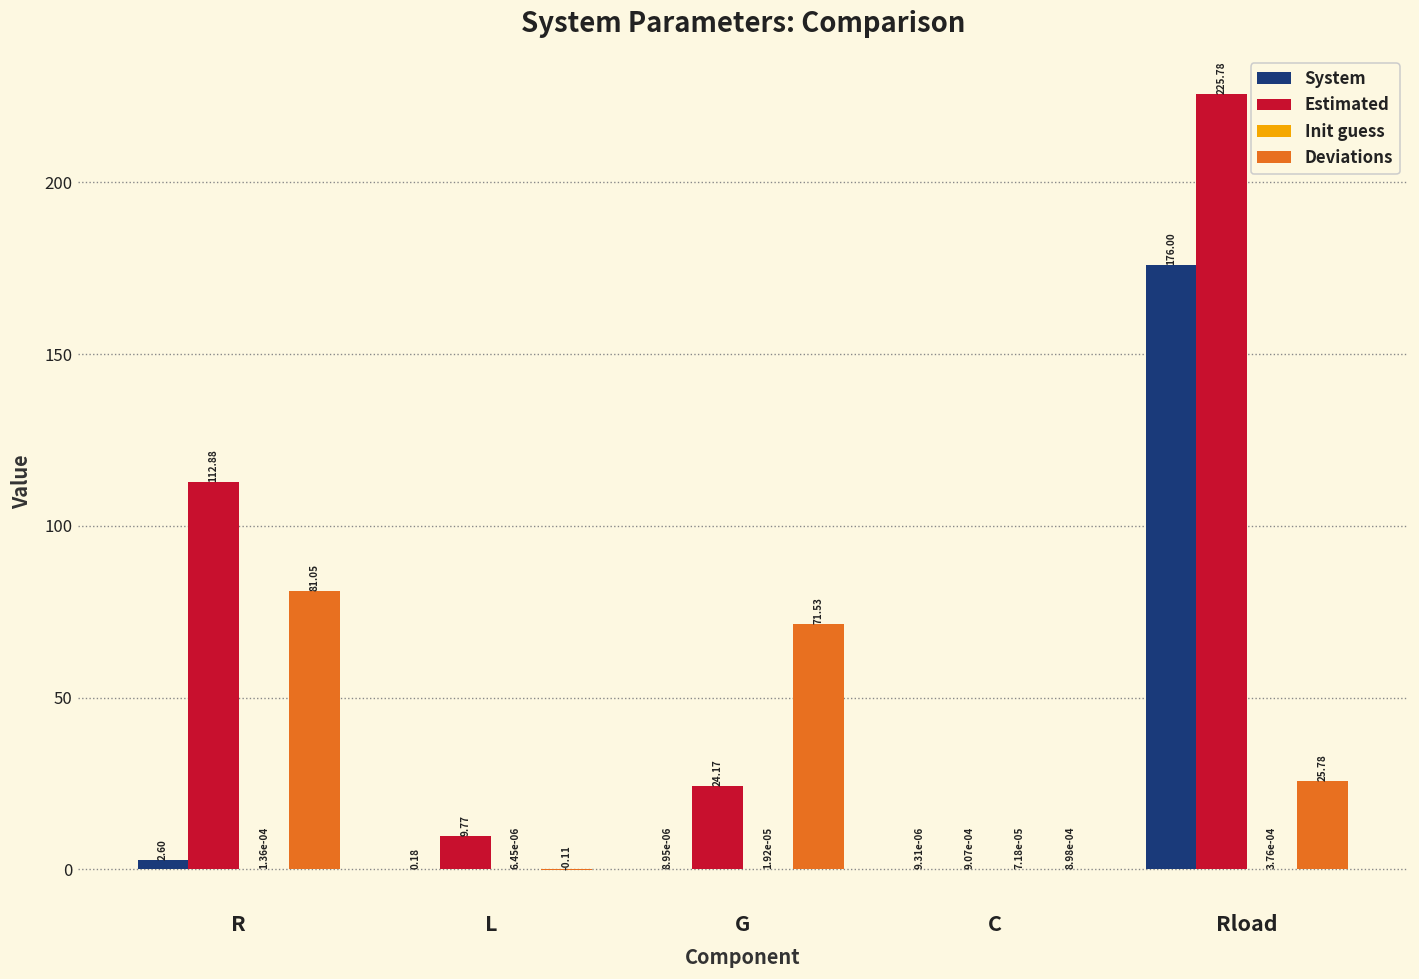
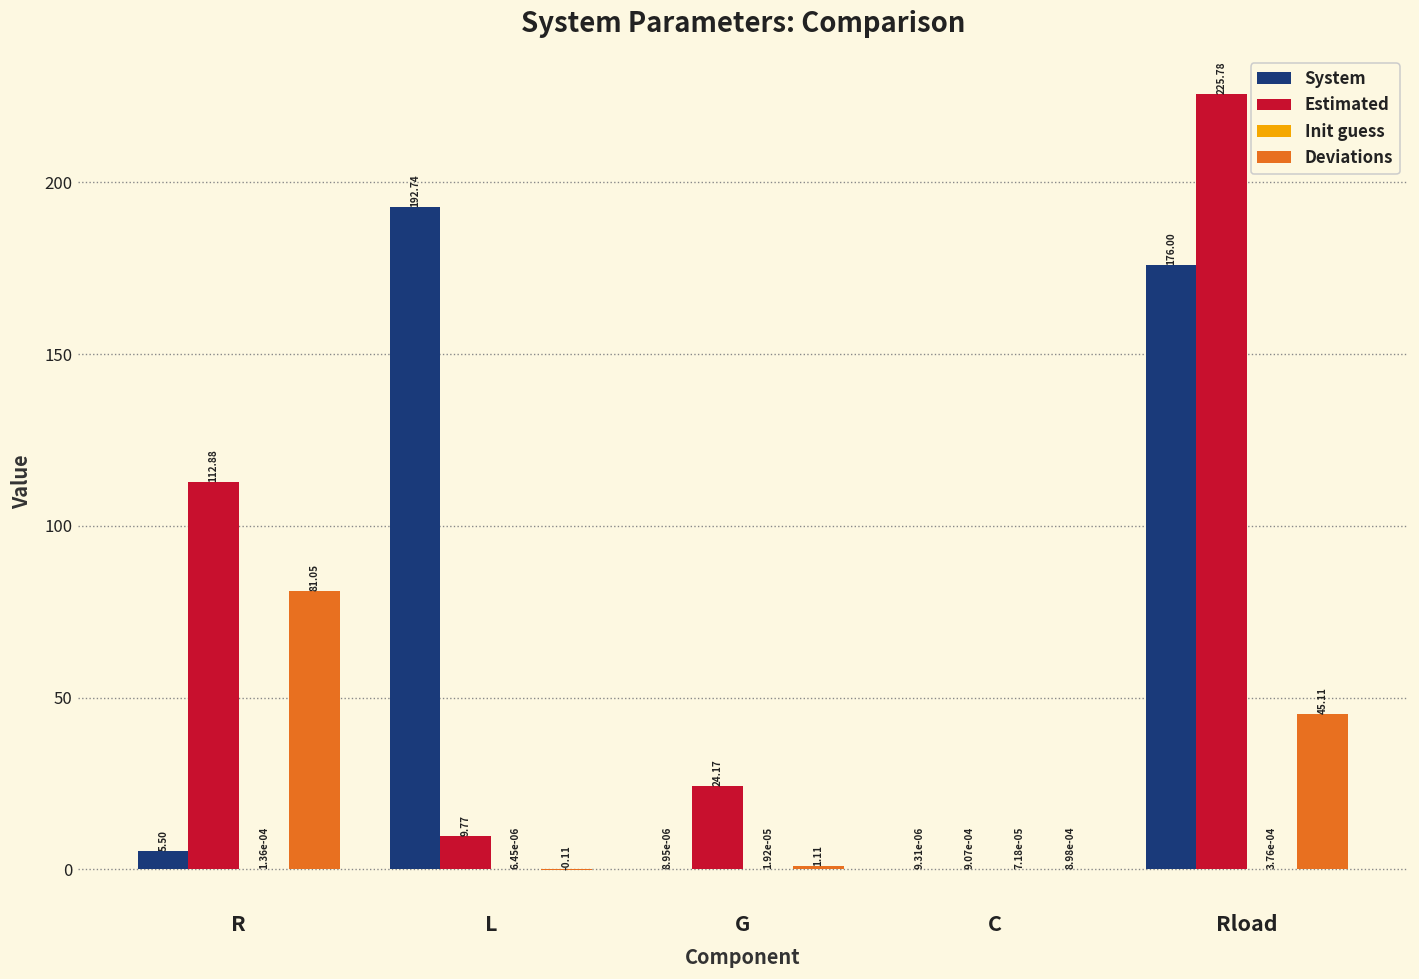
System, R: 2.60 -> 5.50
System, L: 0.18 -> 192.74
Deviations, G: 71.53 -> 1.11
Deviations, Rload: 25.78 -> 45.11
